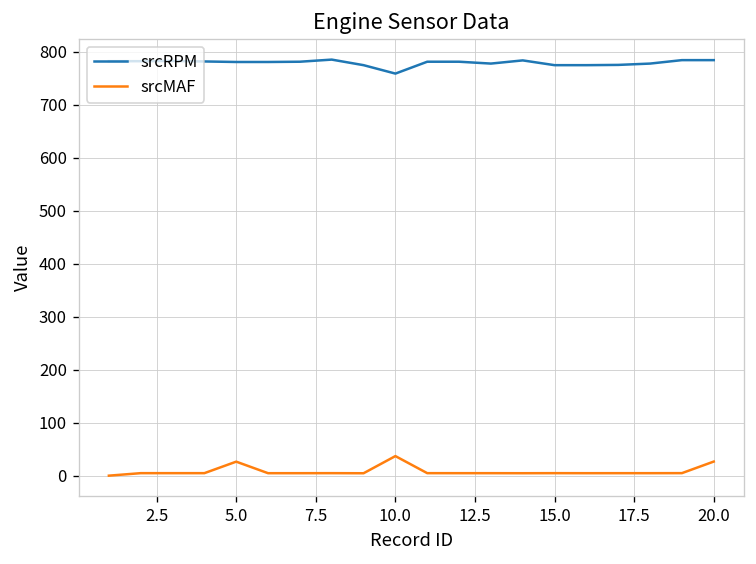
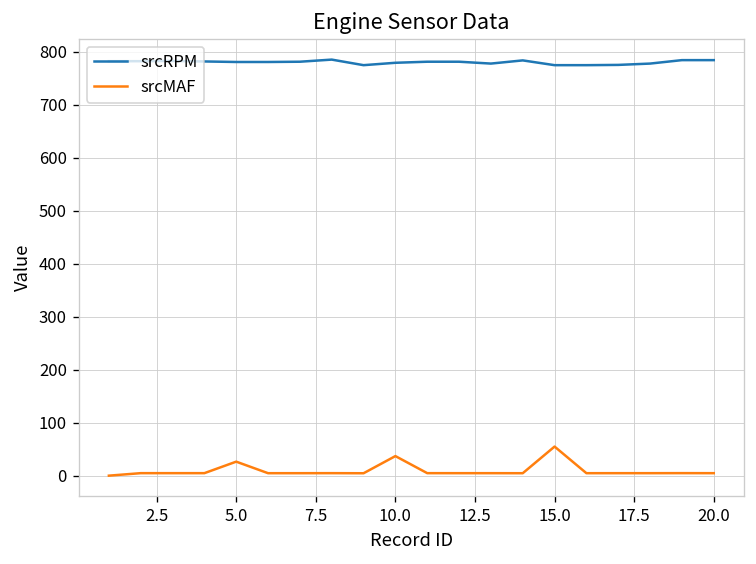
srcRPM, 10.0: 760 -> 780
srcMAF, 15.0: 0 -> 50
srcMAF, 20.0: 30 -> 0
